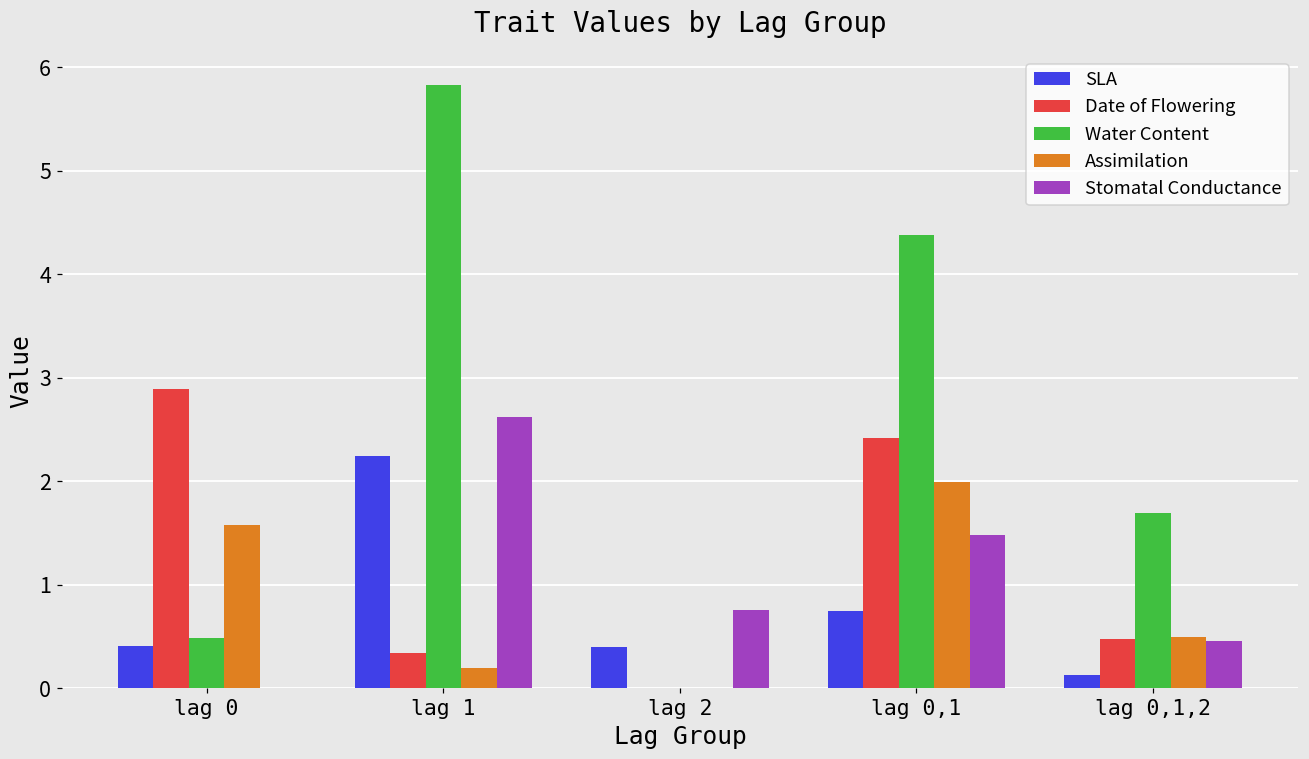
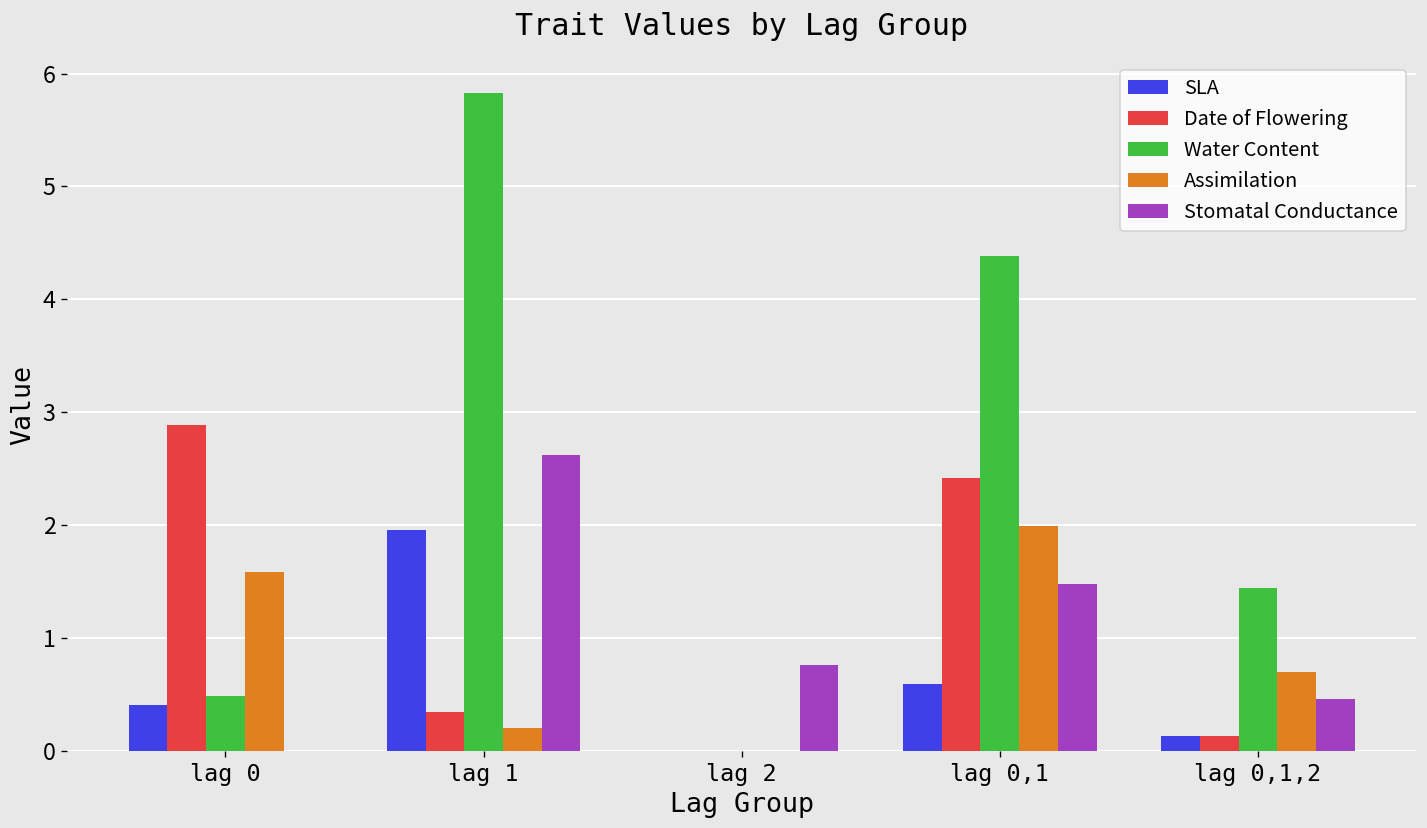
SLA, lag 1: 2.2 -> 2.0
SLA, lag 2: 0.4 -> 0.0
SLA, lag 0,1: 0.8 -> 0.6
Date of Flowering, lag 0,1,2: 0.5 -> 0.1
Water Content, lag 0,1,2: 1.7 -> 1.4
Assimilation, lag 0,1,2: 0.5 -> 0.7
